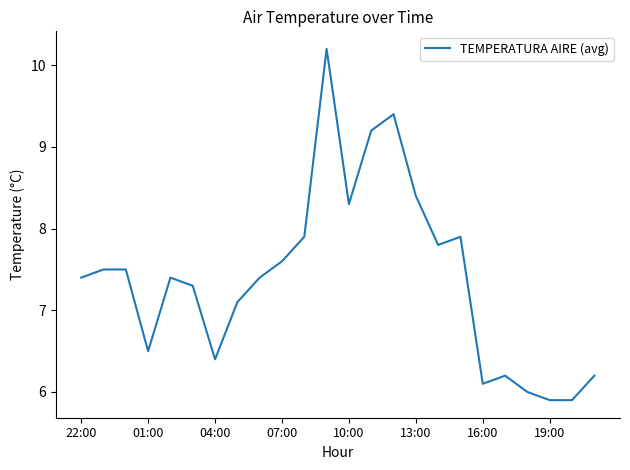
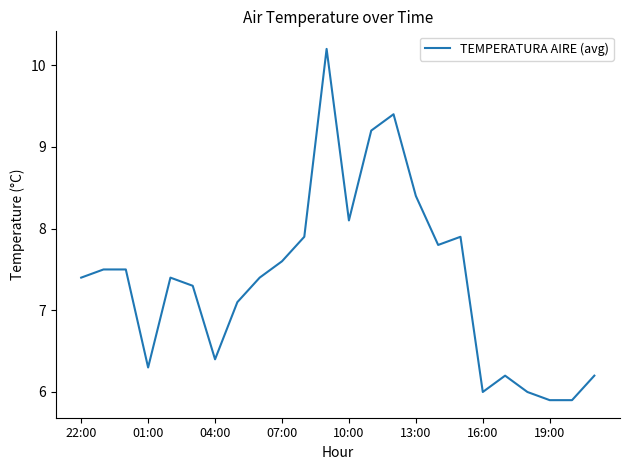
01:00: 6.5 -> 6.3
10:00: 8.3 -> 8.1
16:00: 6.1 -> 6.0
